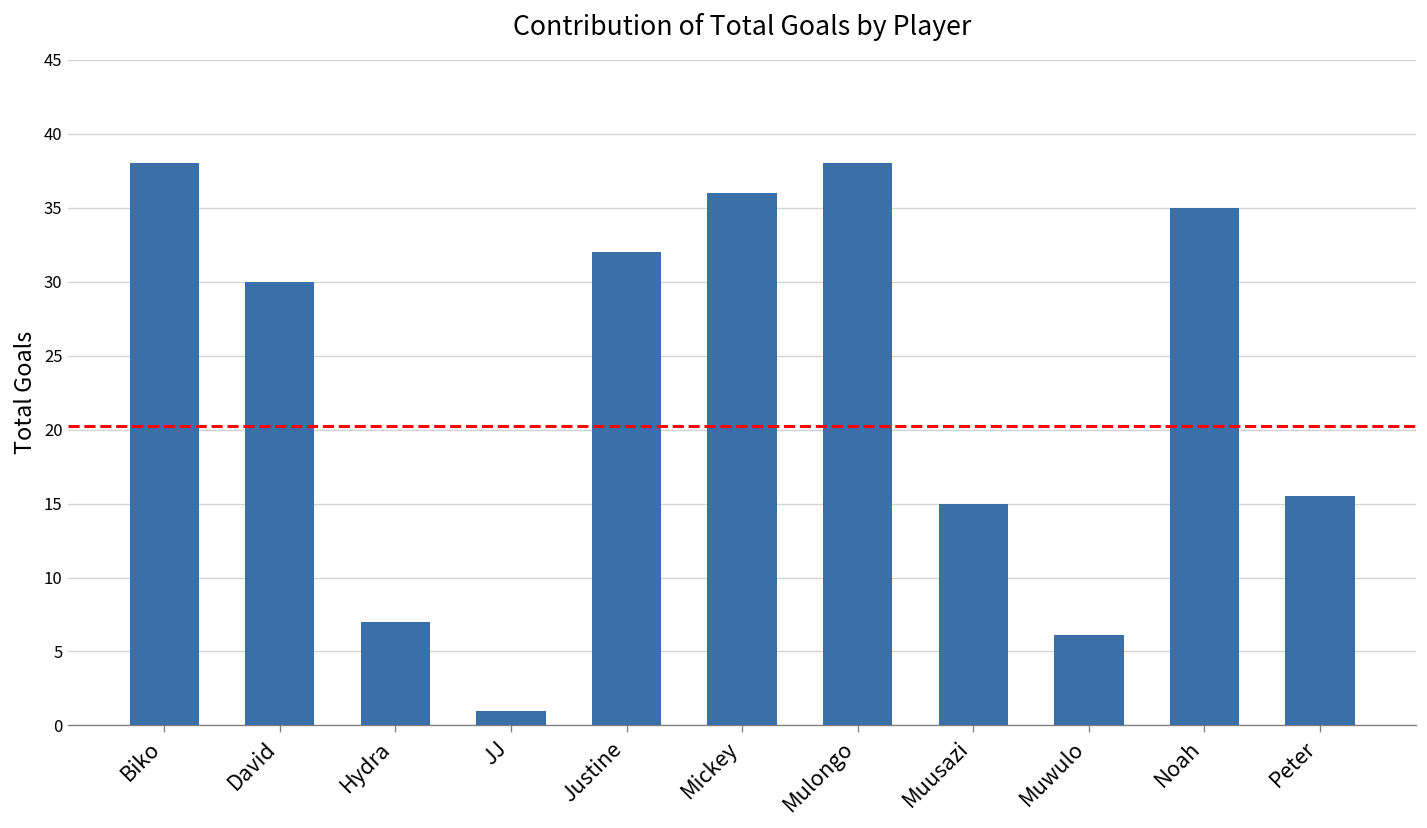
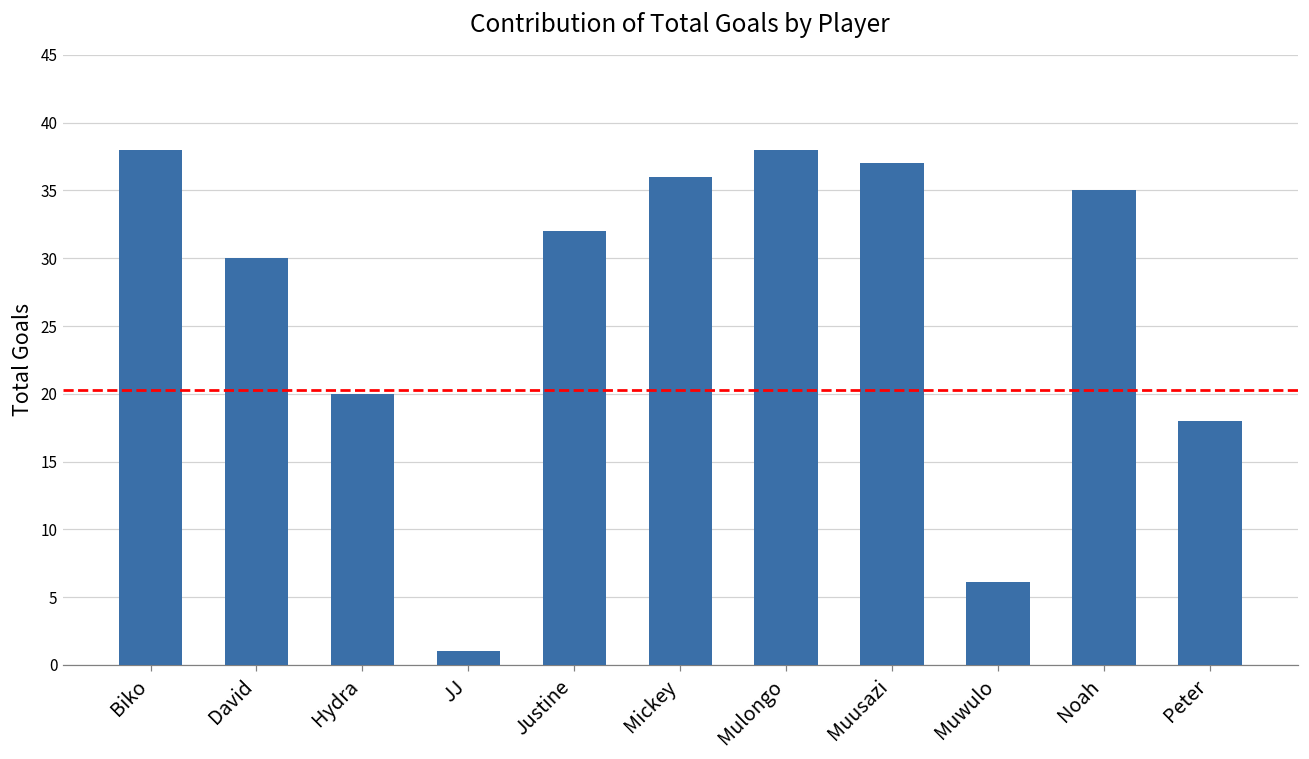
Hydra: 7 -> 20
Muusazi: 15 -> 37
Peter: 15.5 -> 18.0
